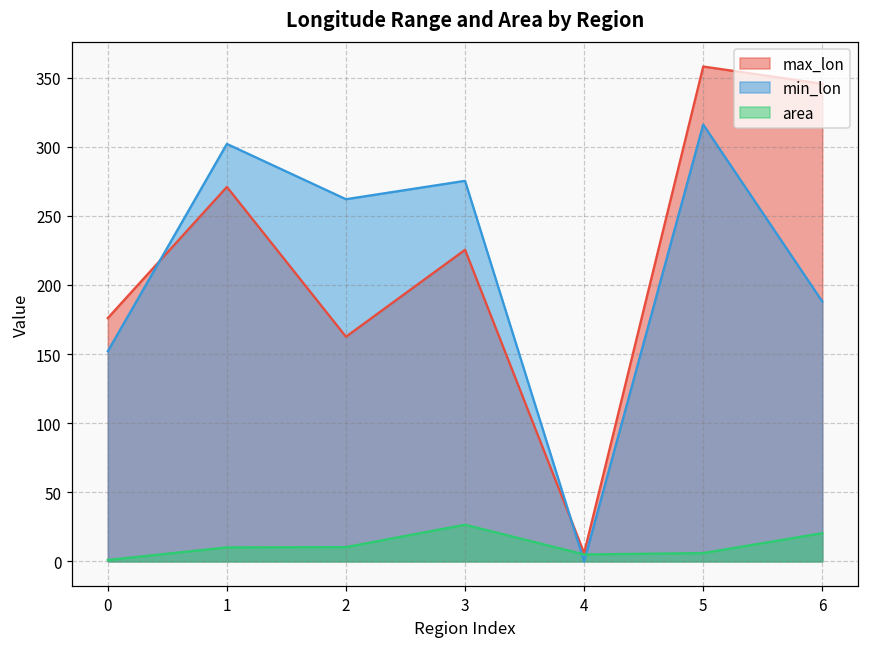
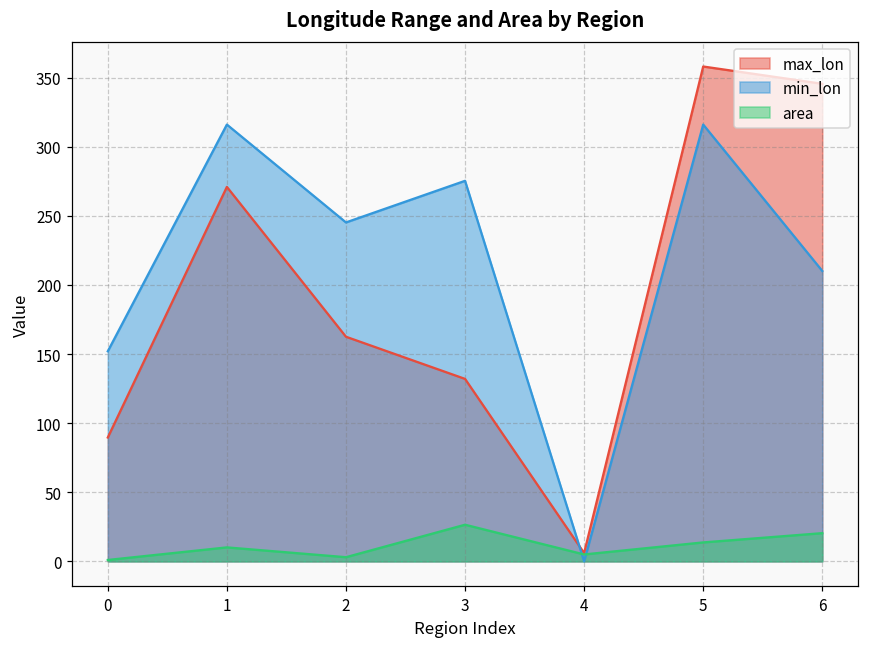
max_lon, 0: 176 -> 90
min_lon, 1: 302 -> 316
min_lon, 2: 262 -> 245
area, 2: 10 -> 3
max_lon, 3: 225 -> 132
area, 5: 6 -> 14
min_lon, 6: 188 -> 210
